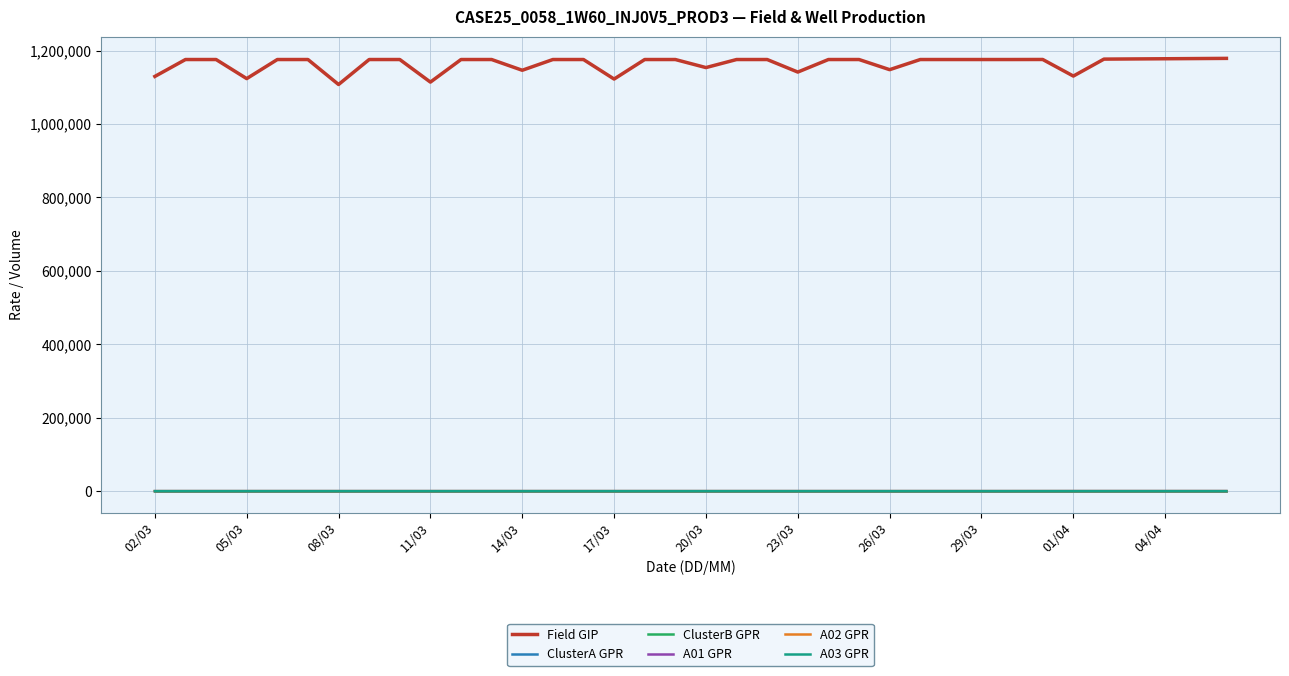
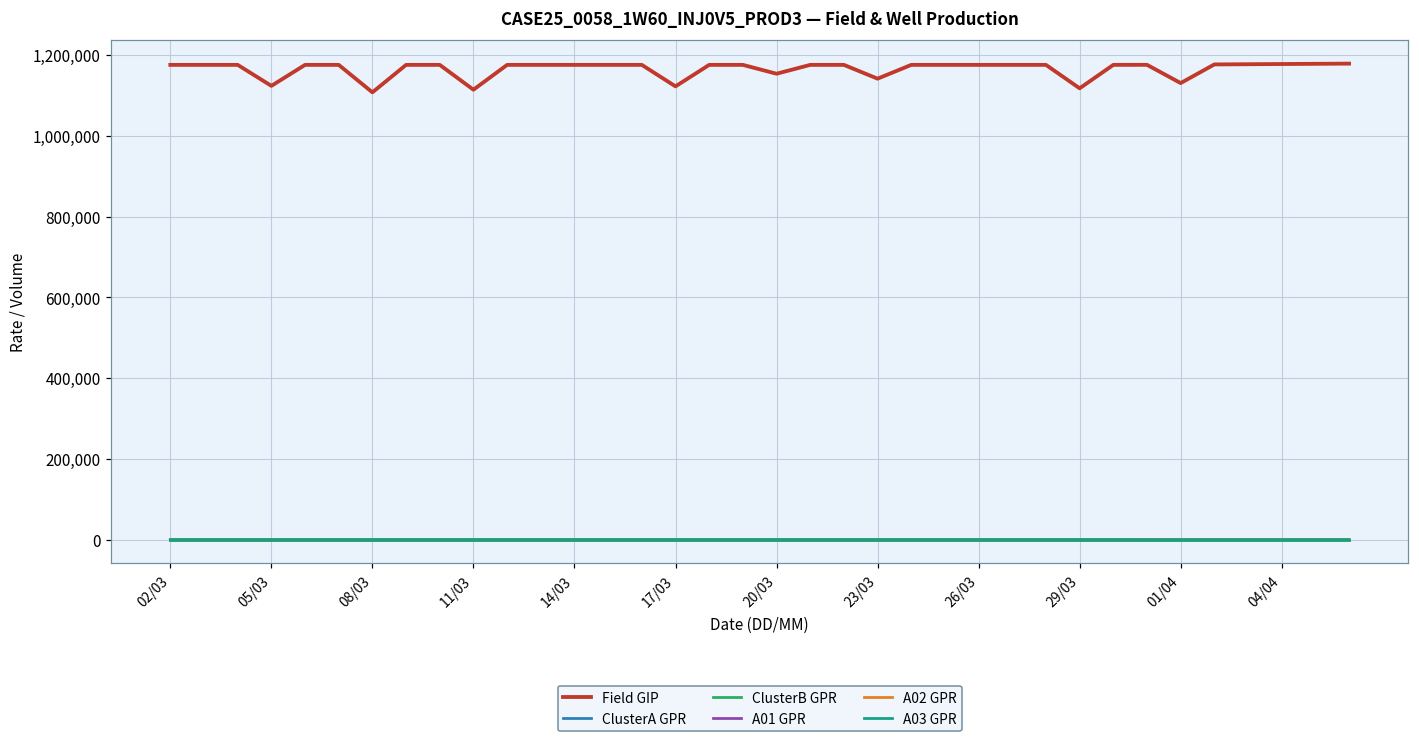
Field GIP, 02/03: 1,130,000 -> 1,180,000
Field GIP, 14/03: 1,150,000 -> 1,180,000
Field GIP, 26/03: 1,150,000 -> 1,180,000
Field GIP, 29/03: 1,180,000 -> 1,120,000
